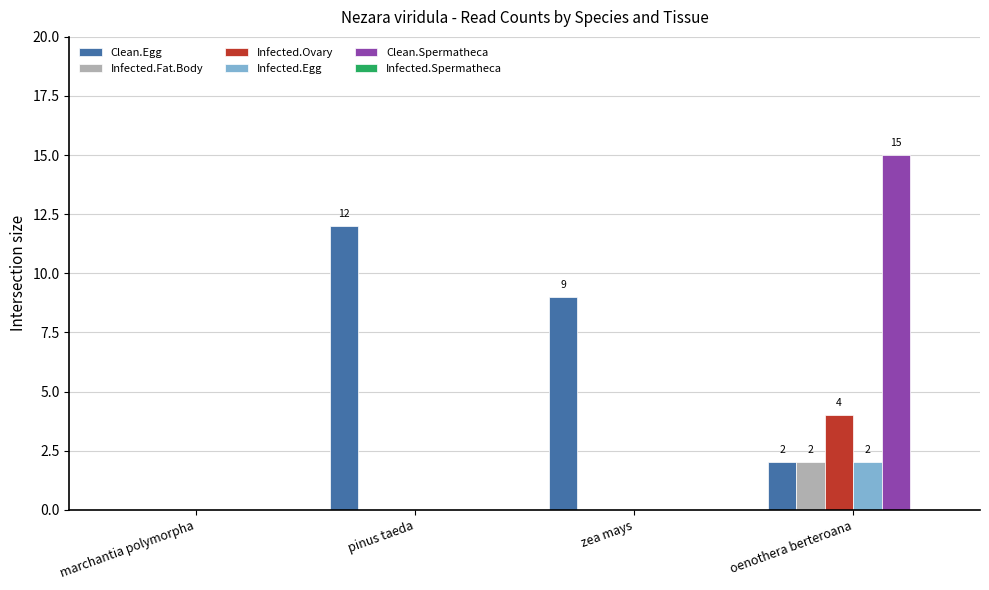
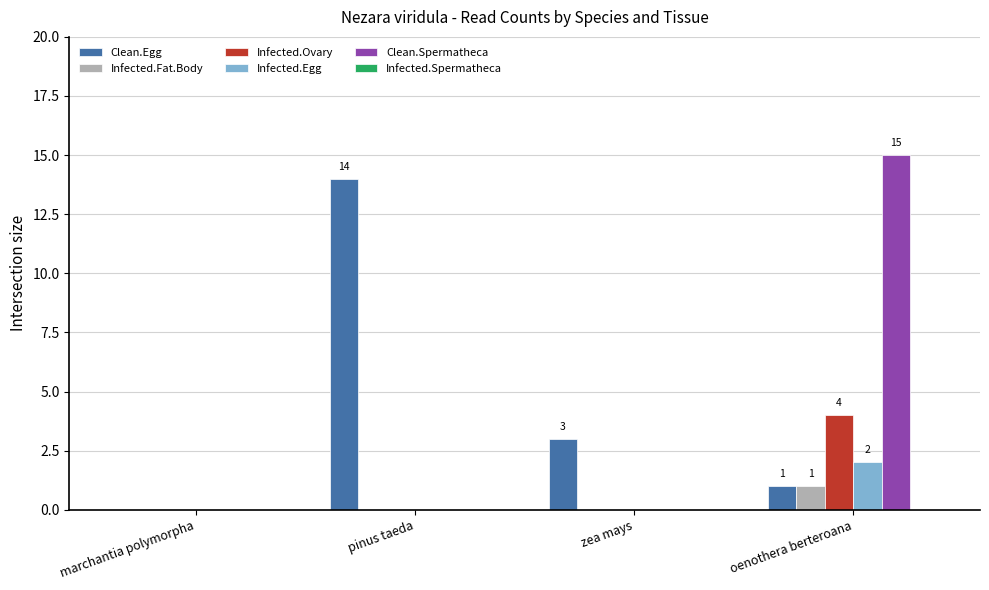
Clean.Egg, pinus taeda: 12 -> 14
Clean.Egg, zea mays: 9 -> 3
Clean.Egg, oenothera berteroana: 2 -> 1
Infected.Fat.Body, oenothera berteroana: 2 -> 1
